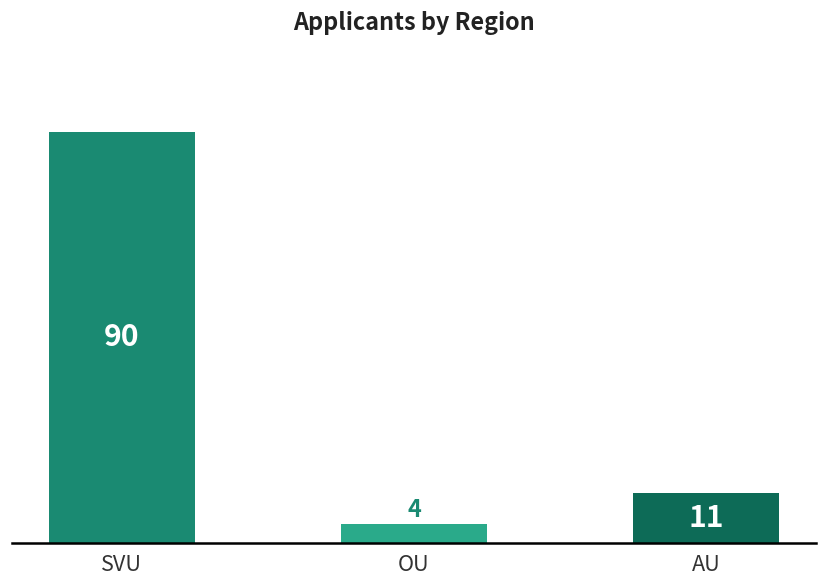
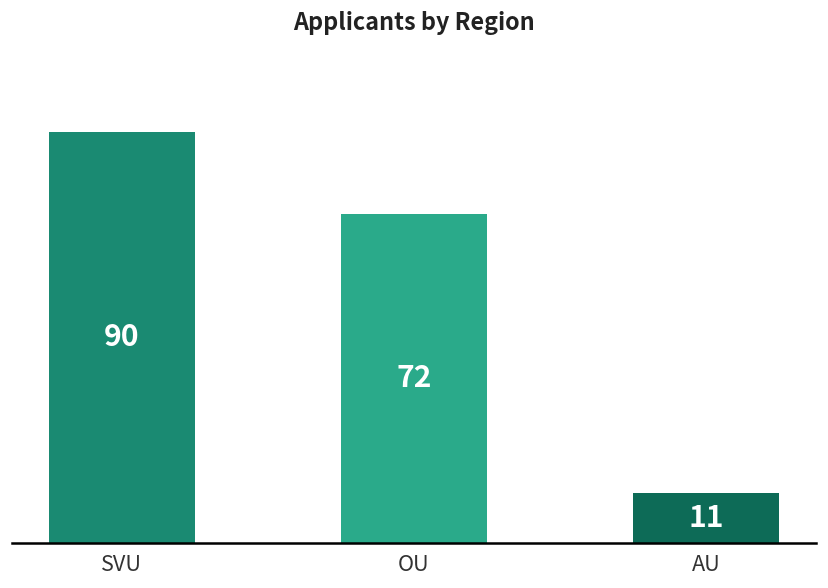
OU: 4 -> 72
